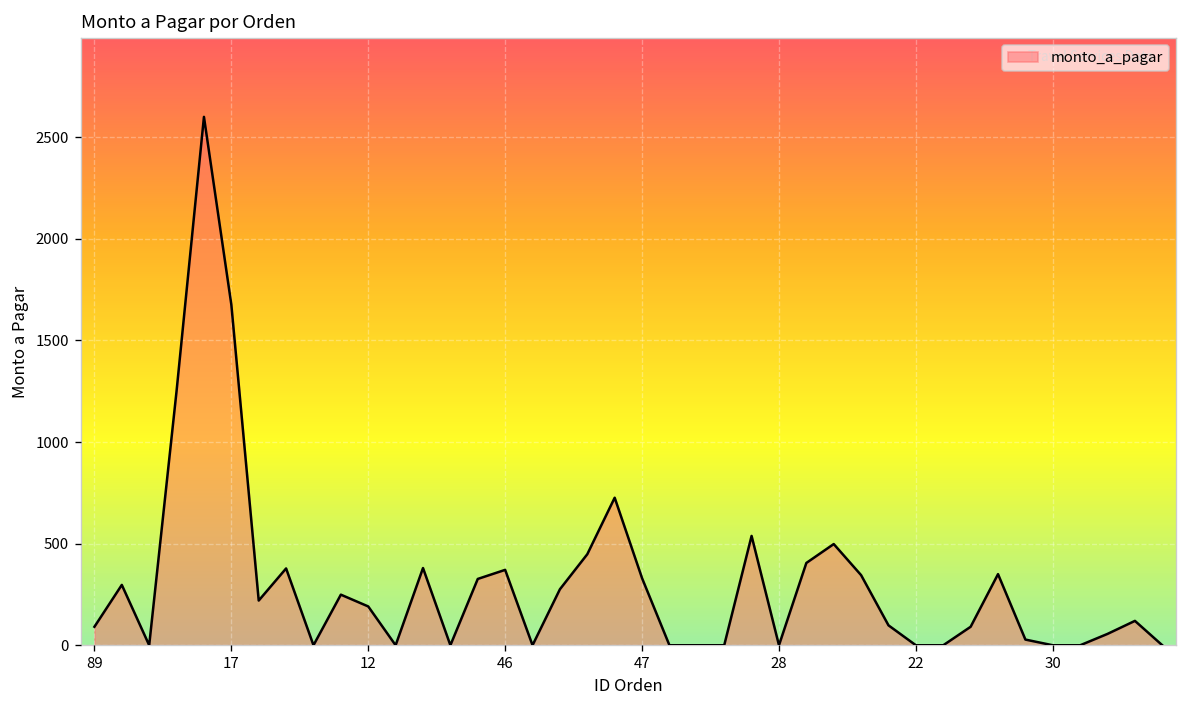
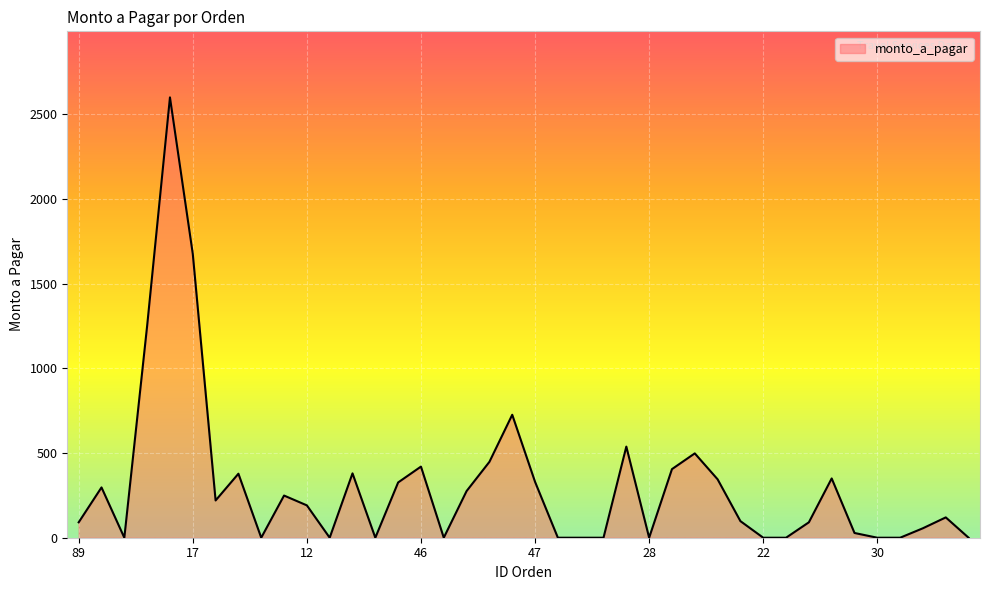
46: 370 -> 420
